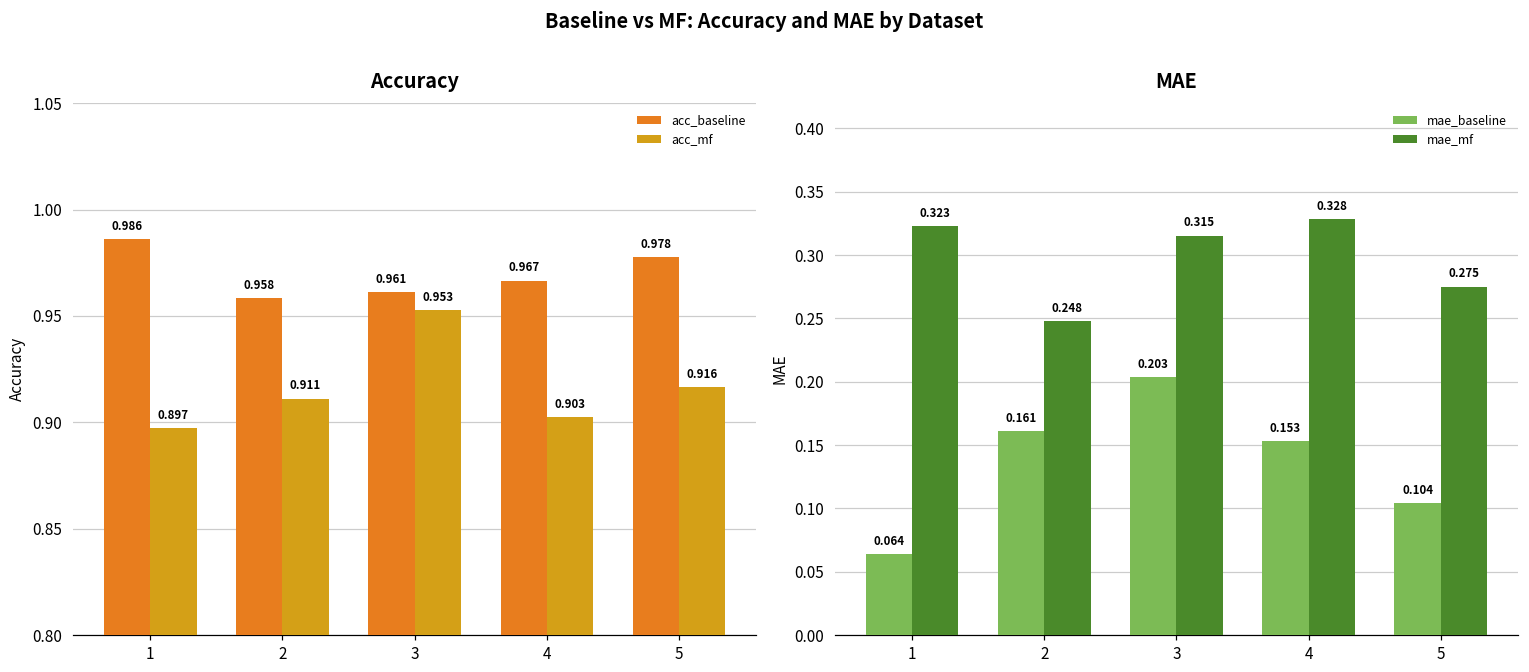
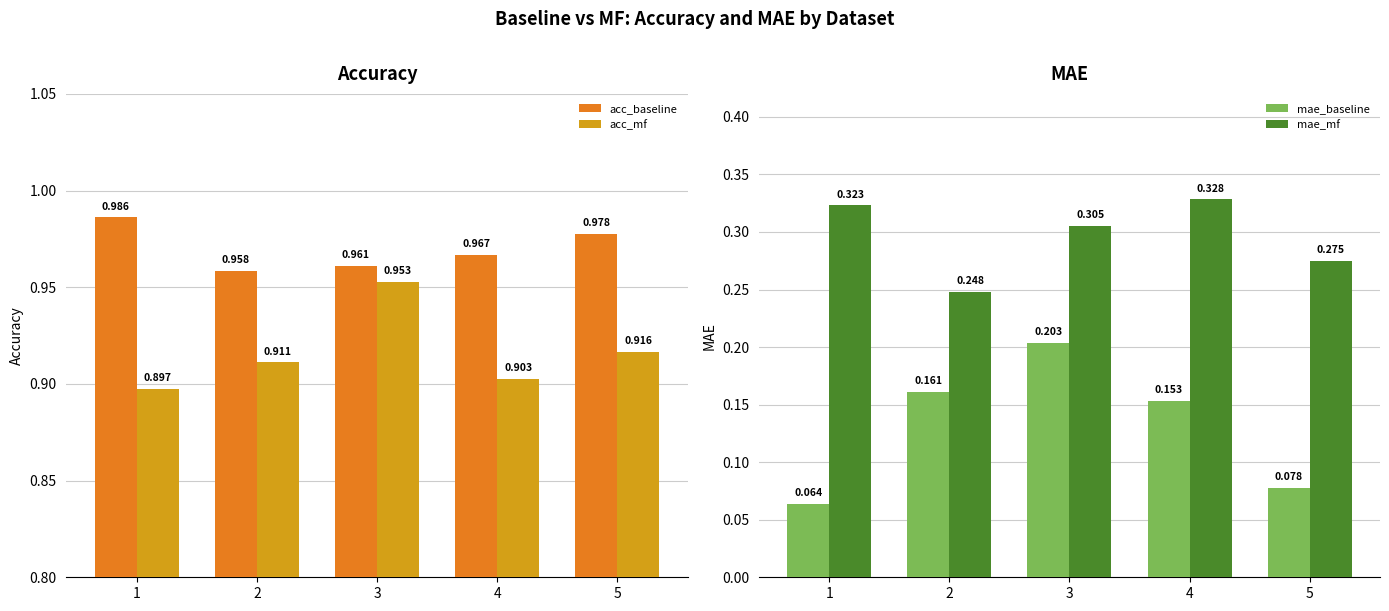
MAE, mae_mf, 3: 0.315 -> 0.305
MAE, mae_baseline, 5: 0.104 -> 0.078
